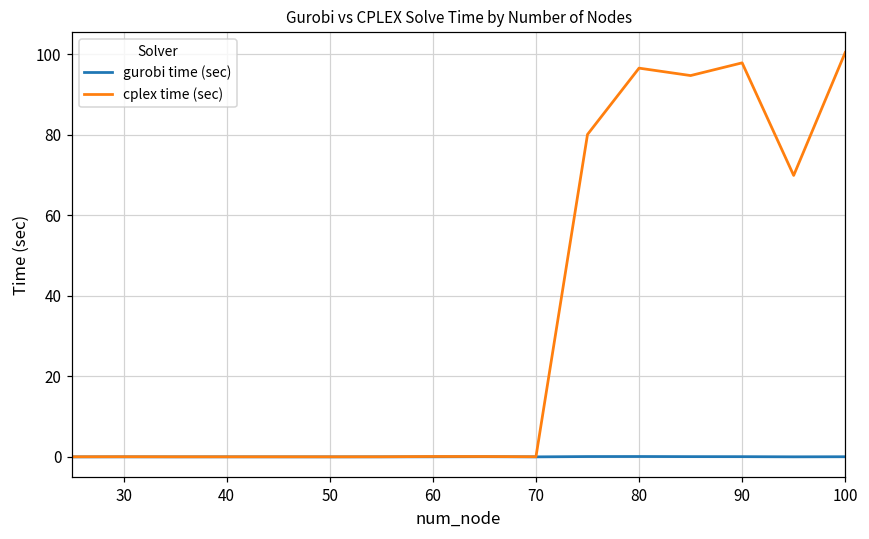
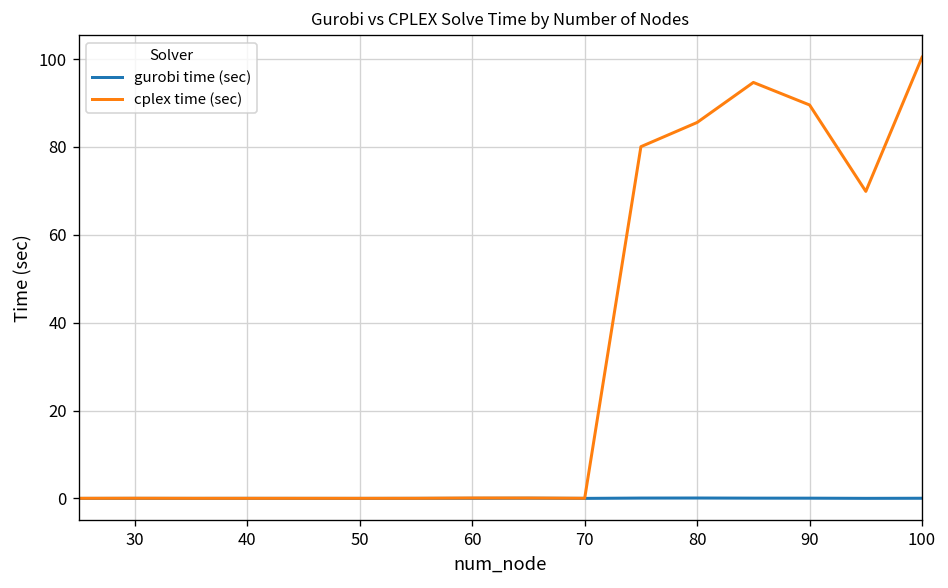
cplex time (sec), 80: 97 -> 86
cplex time (sec), 90: 98 -> 90
